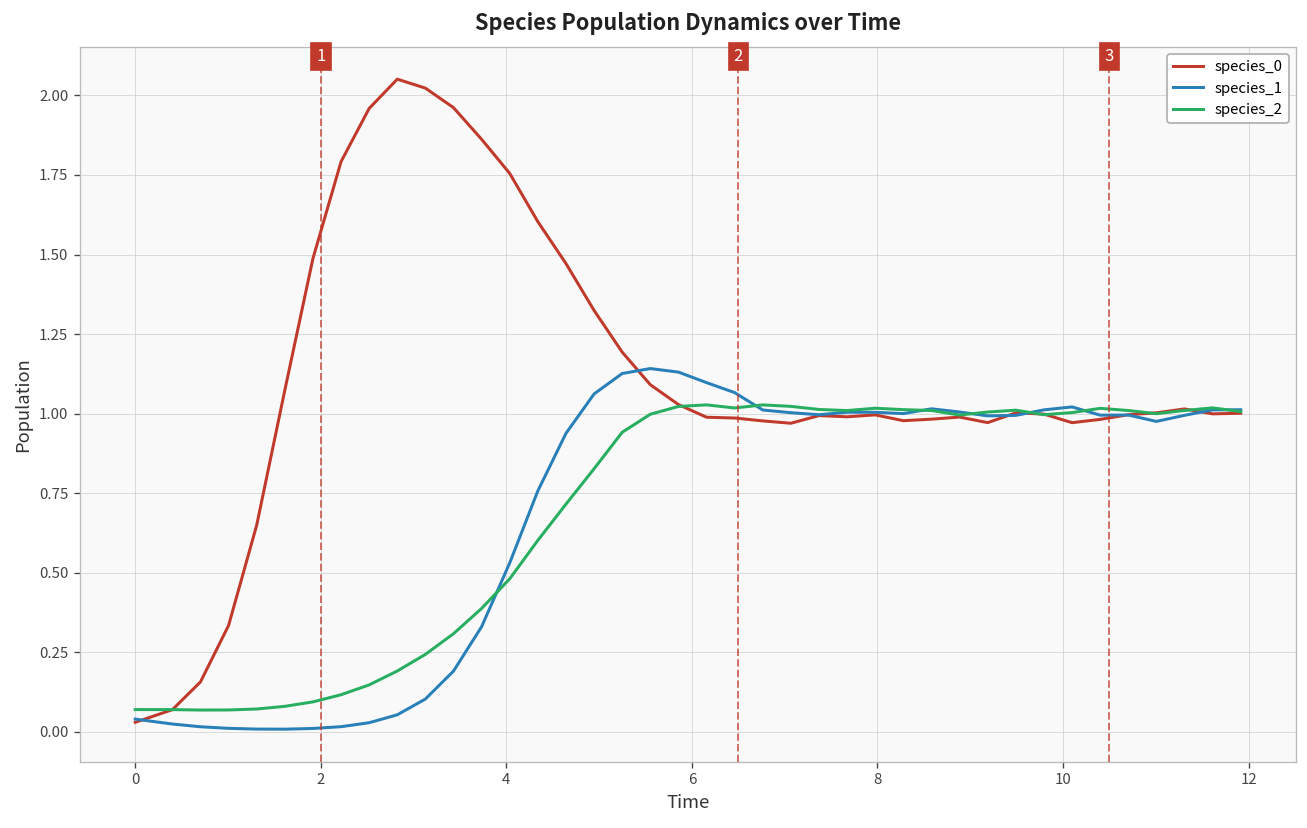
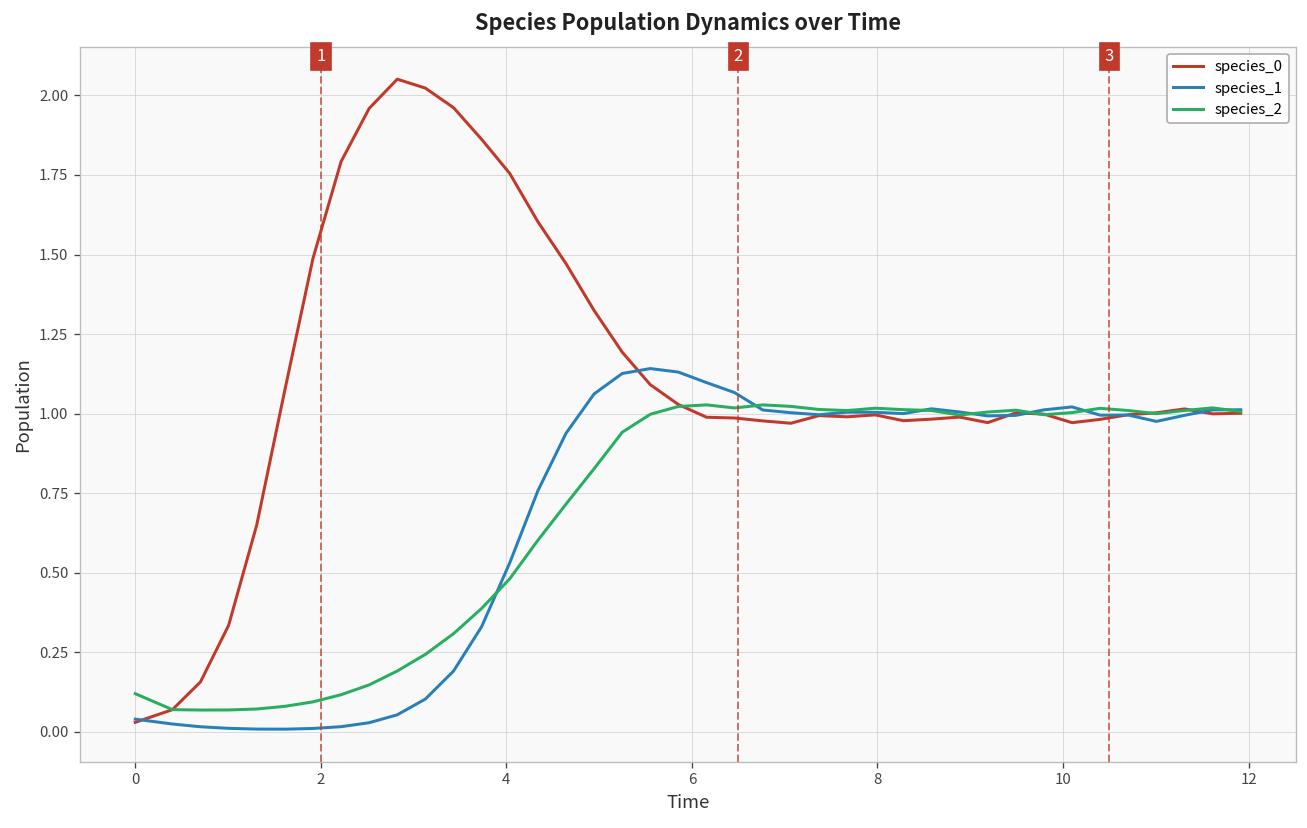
species_2, 0: 0.07 -> 0.12
